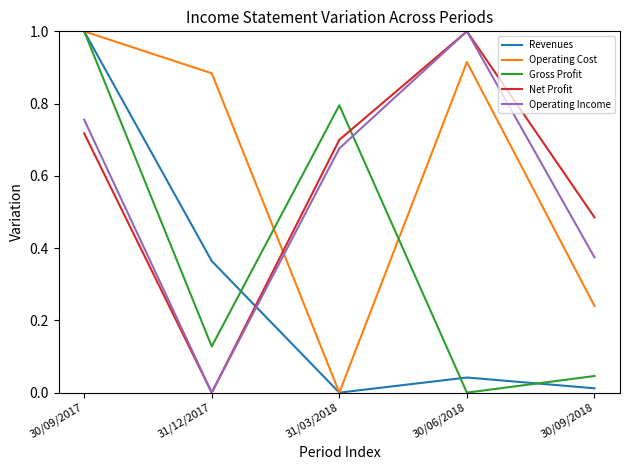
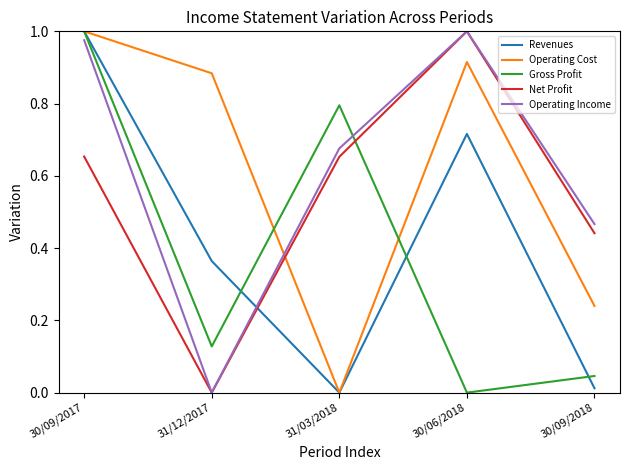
Net Profit, 30/09/2017: 0.72 -> 0.65
Operating Income, 30/09/2017: 0.76 -> 0.98
Net Profit, 31/03/2018: 0.70 -> 0.65
Revenues, 30/06/2018: 0.04 -> 0.72
Net Profit, 30/09/2018: 0.49 -> 0.44
Operating Income, 30/09/2018: 0.37 -> 0.47
